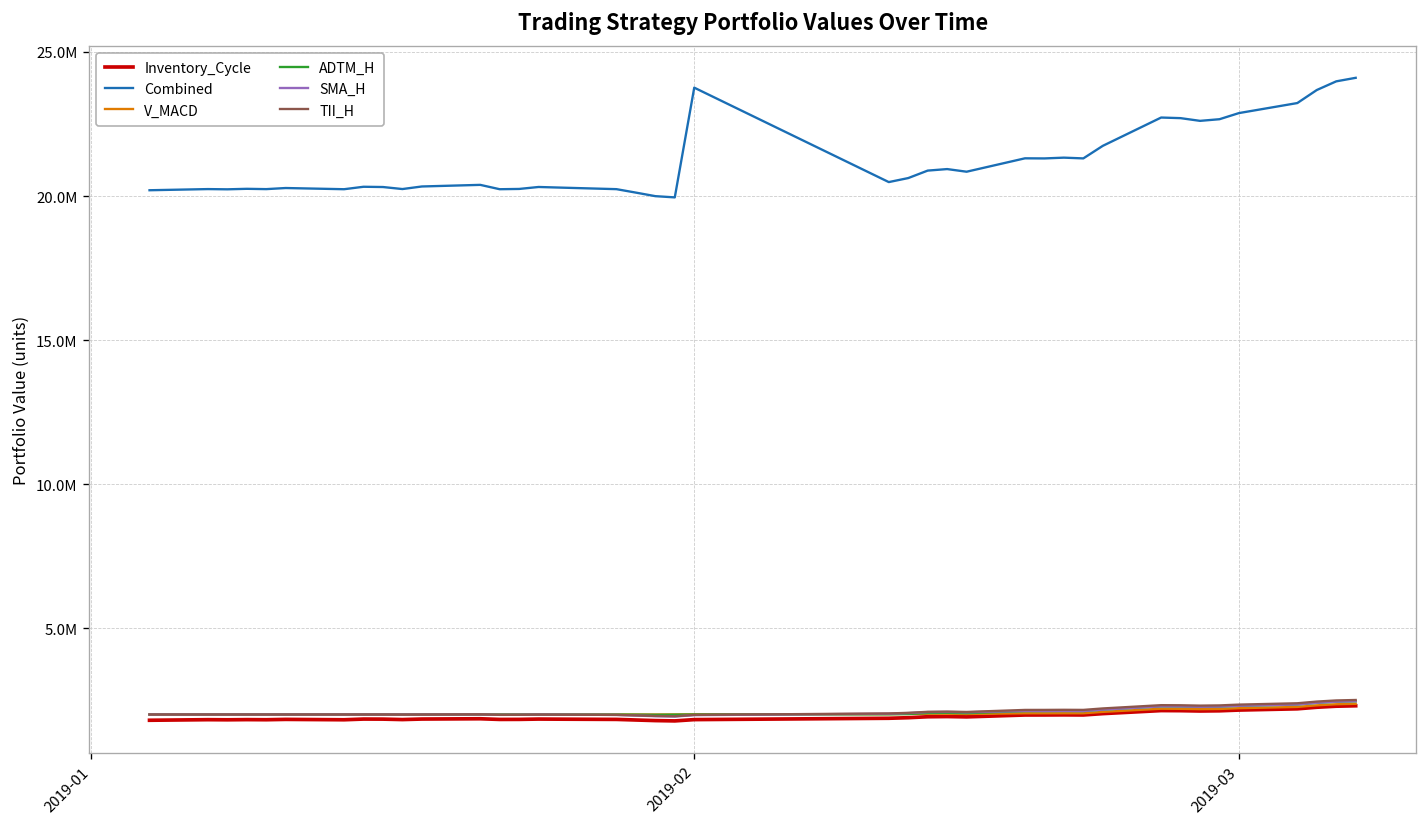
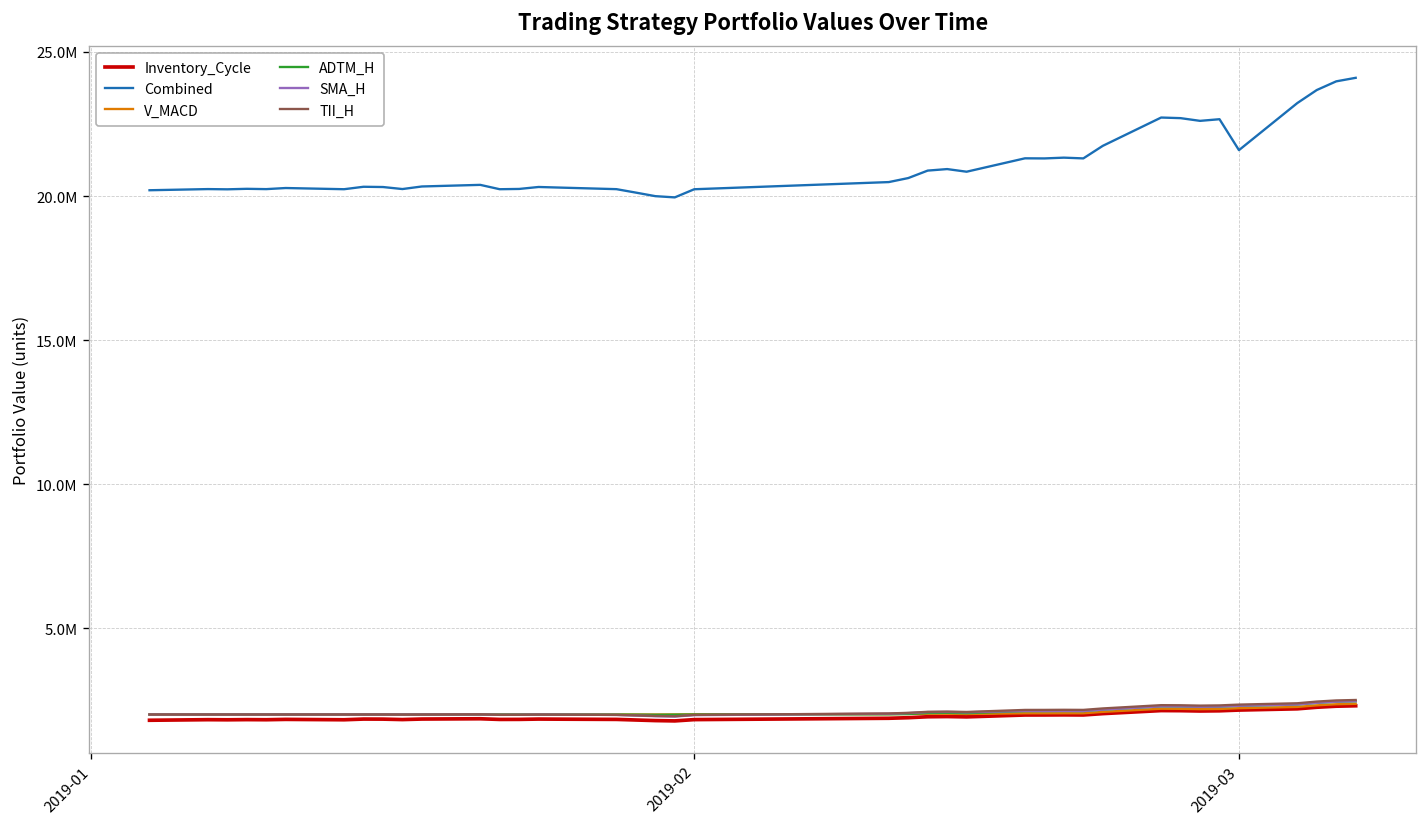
Combined, 2019-02: 23800000 -> 20200000
Combined, 2019-03: 22900000 -> 21600000
